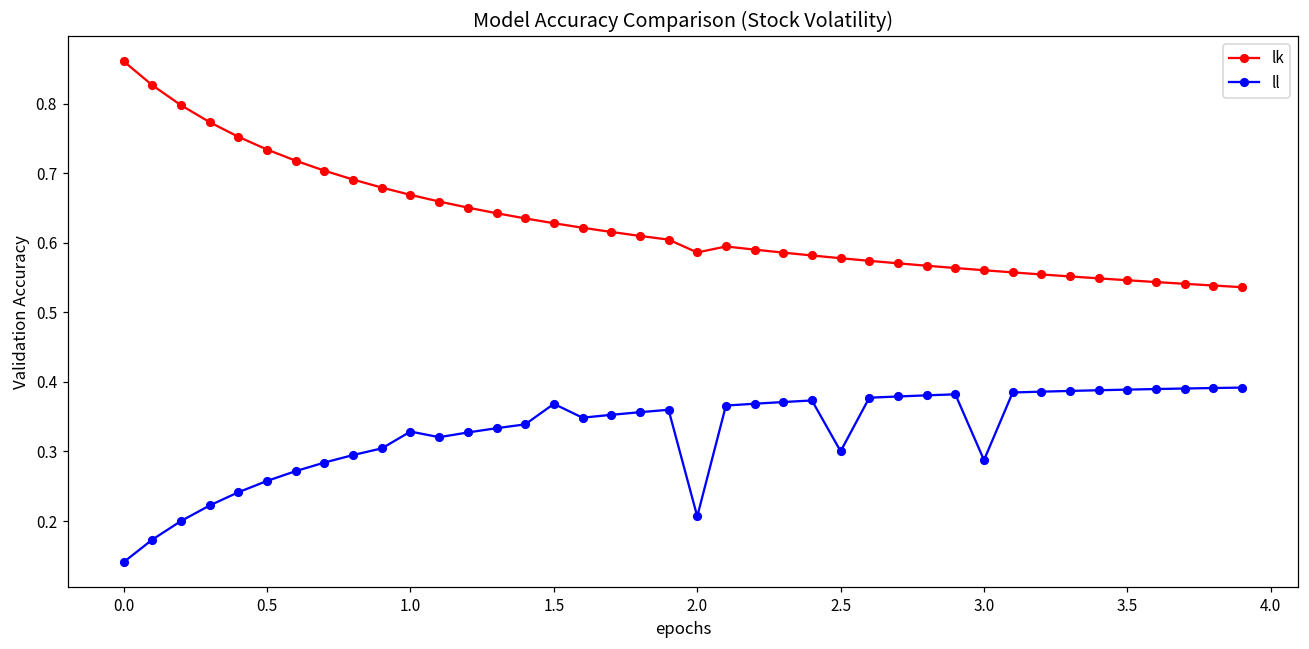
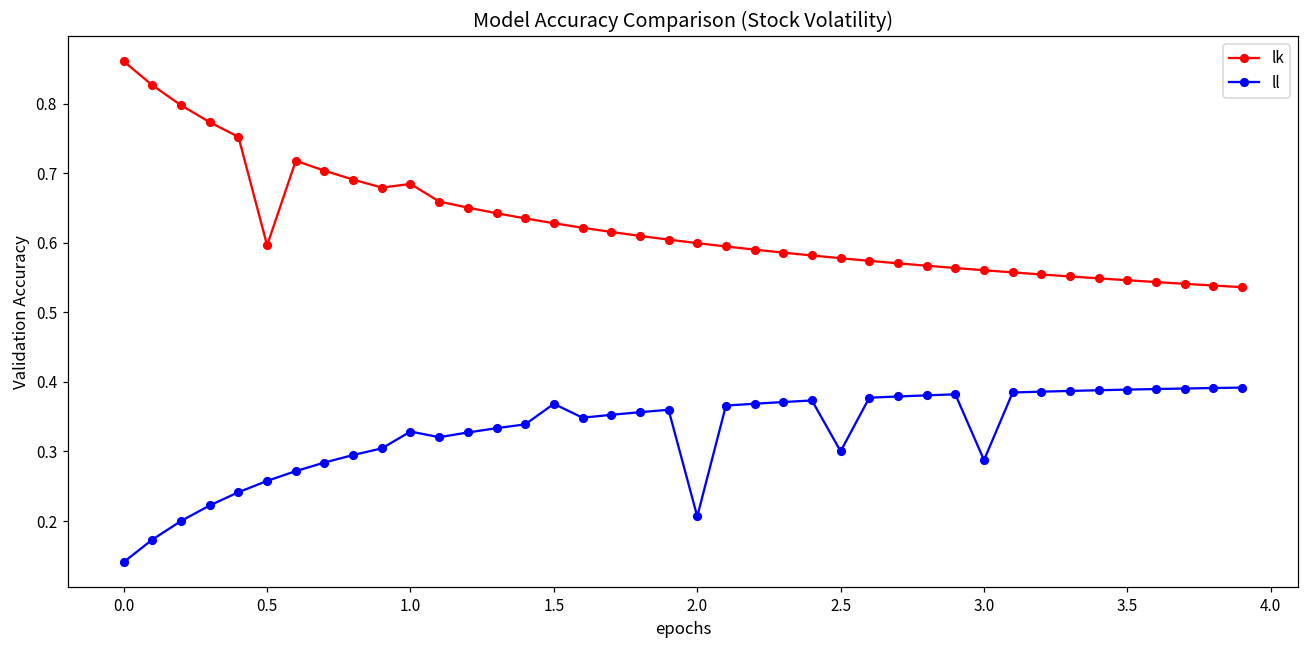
lk, 0.5: 0.73 -> 0.60
lk, 1.0: 0.67 -> 0.68
lk, 2.0: 0.59 -> 0.60
